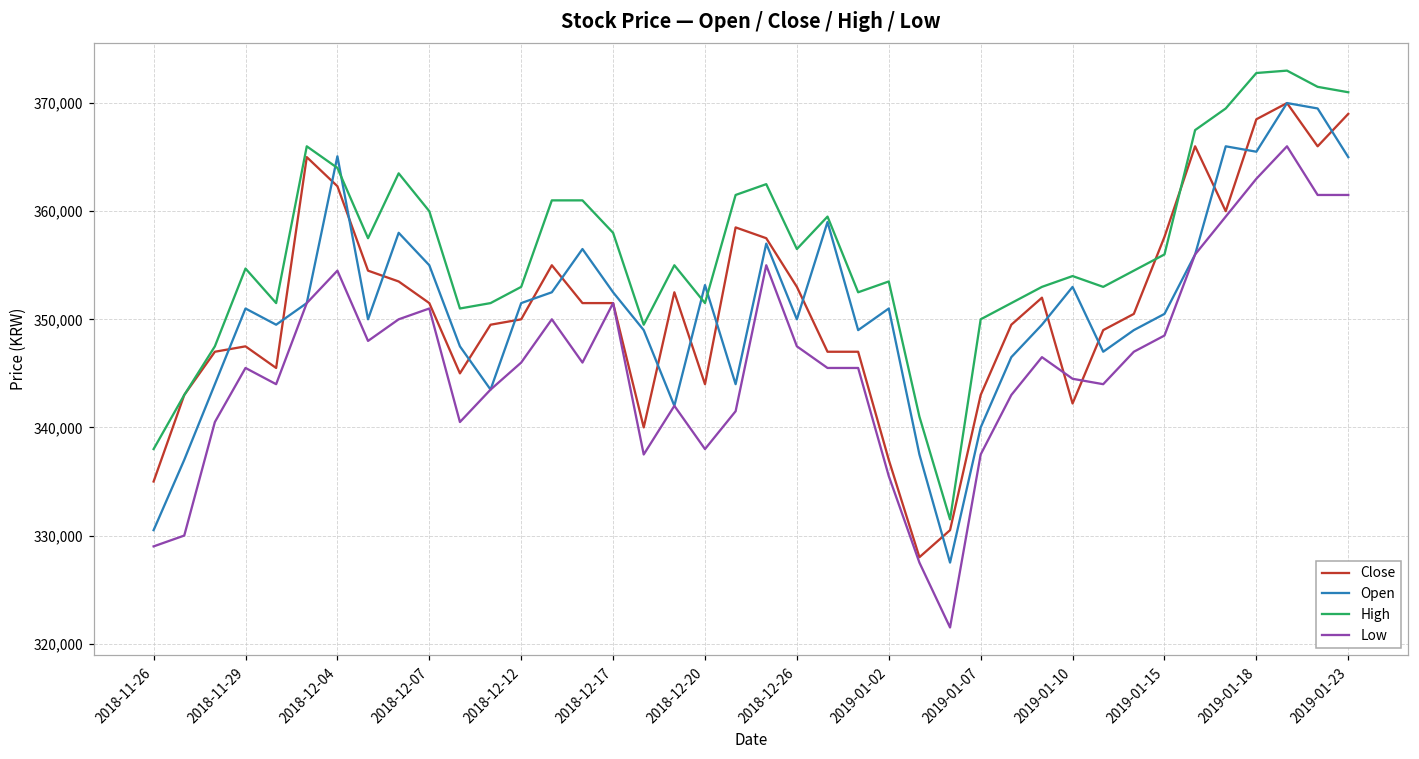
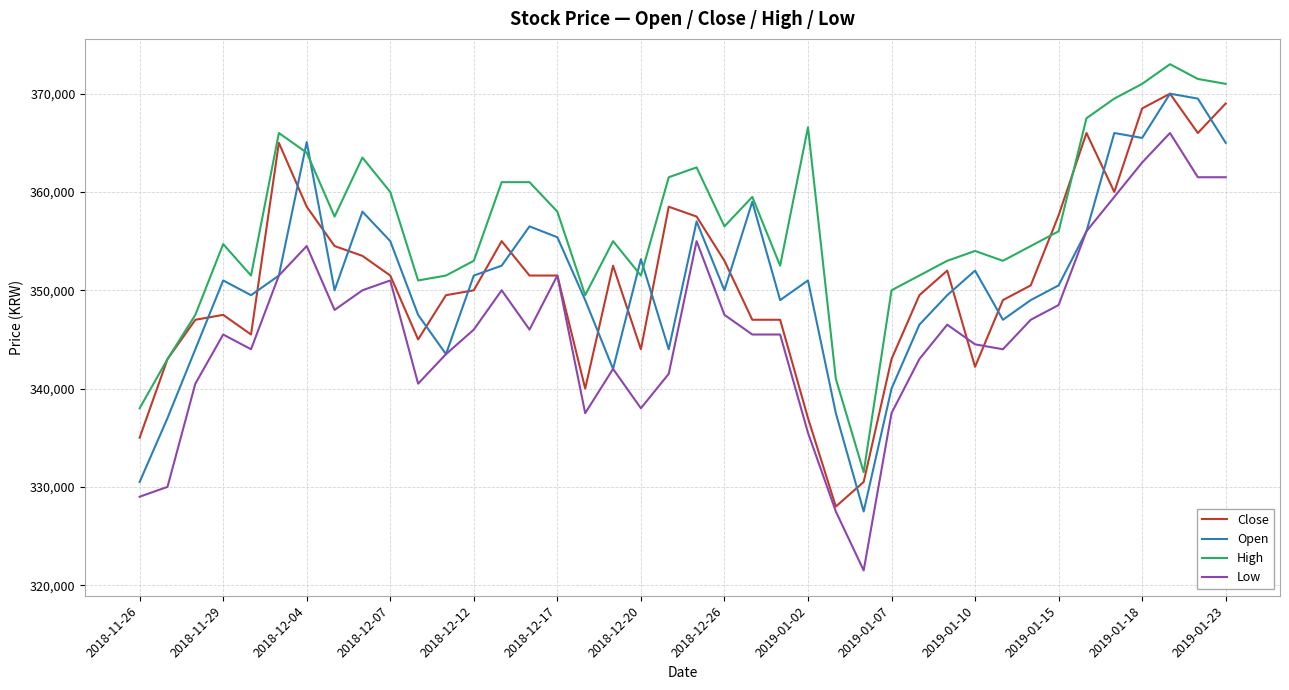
Close, 2018-12-04: 362,000 -> 359,000
Open, 2018-12-17: 353,000 -> 355,000
High, 2019-01-02: 354,000 -> 367,000
Open, 2019-01-10: 353,000 -> 352,000
High, 2019-01-18: 373,000 -> 371,000
